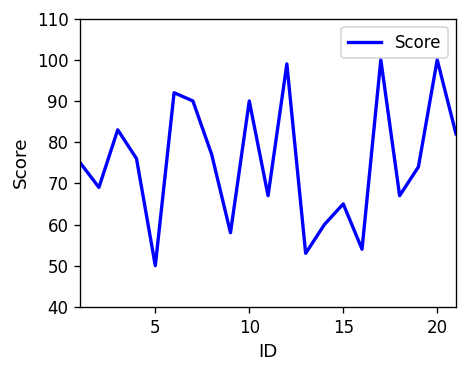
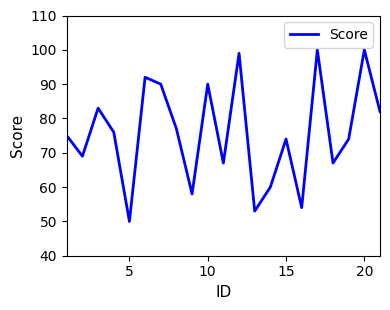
15: 65 -> 74
